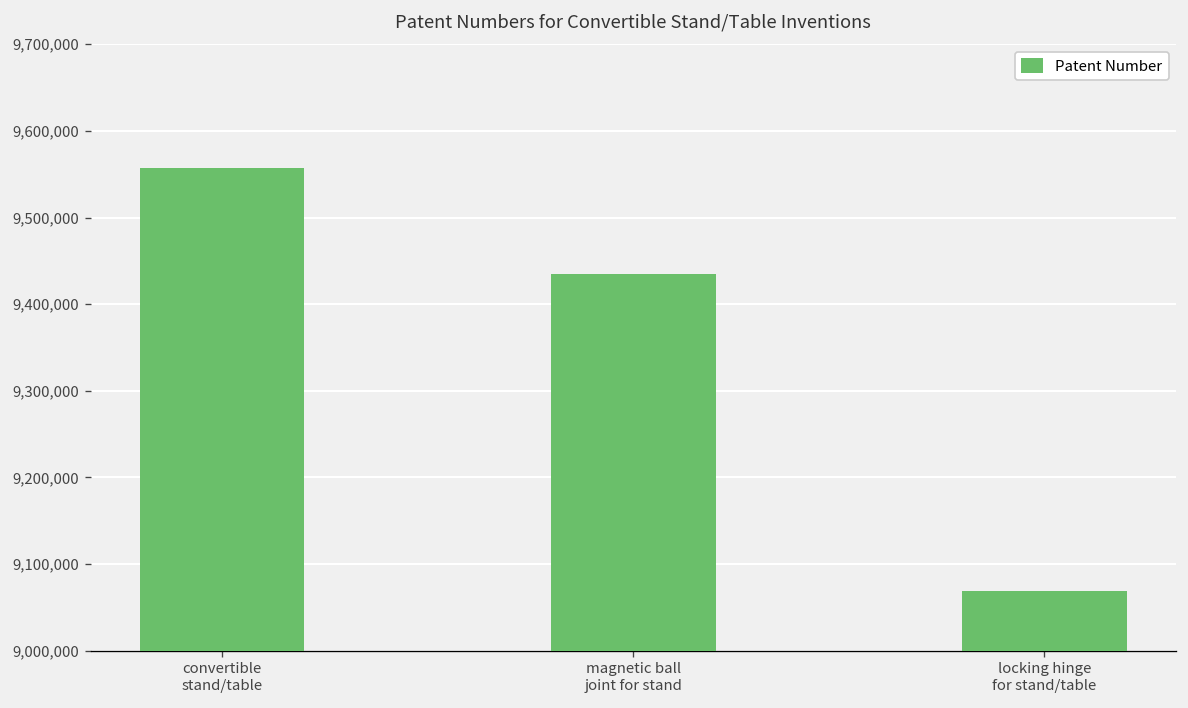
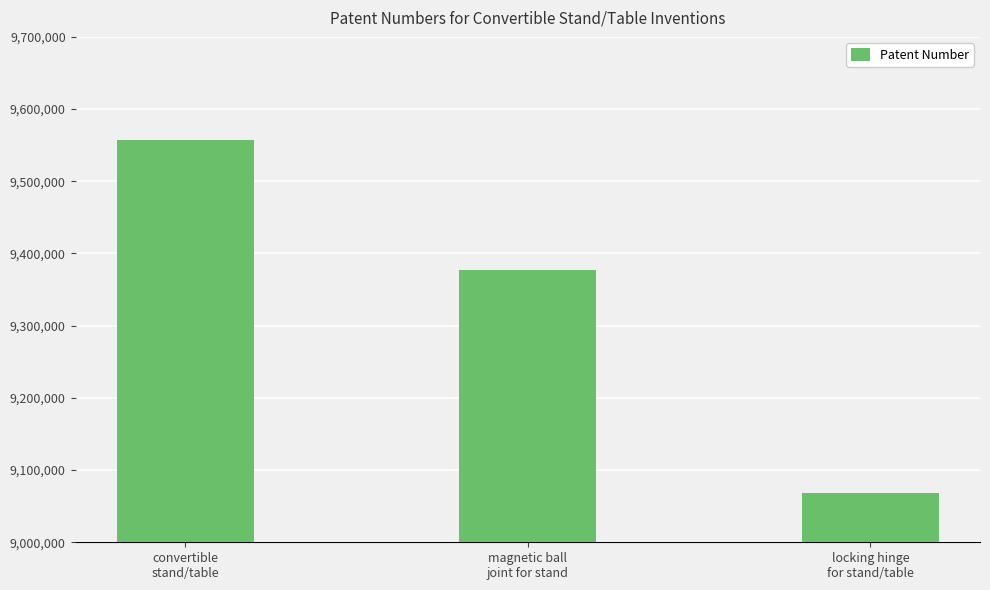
magnetic ball joint for stand: 9,440,000 -> 9,380,000
